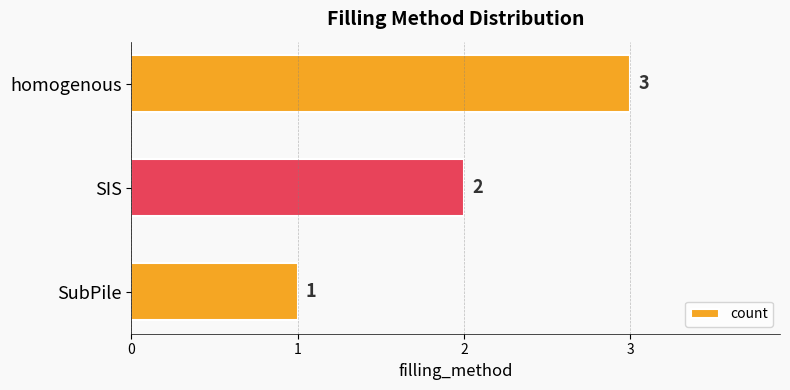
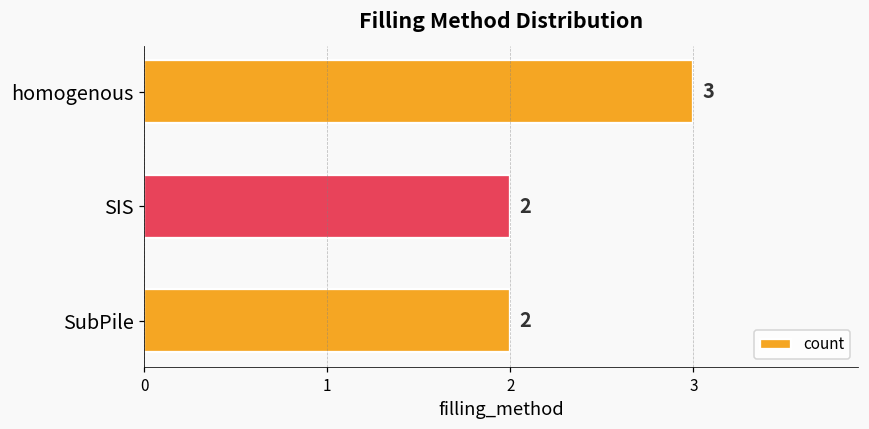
SubPile: 1 -> 2
